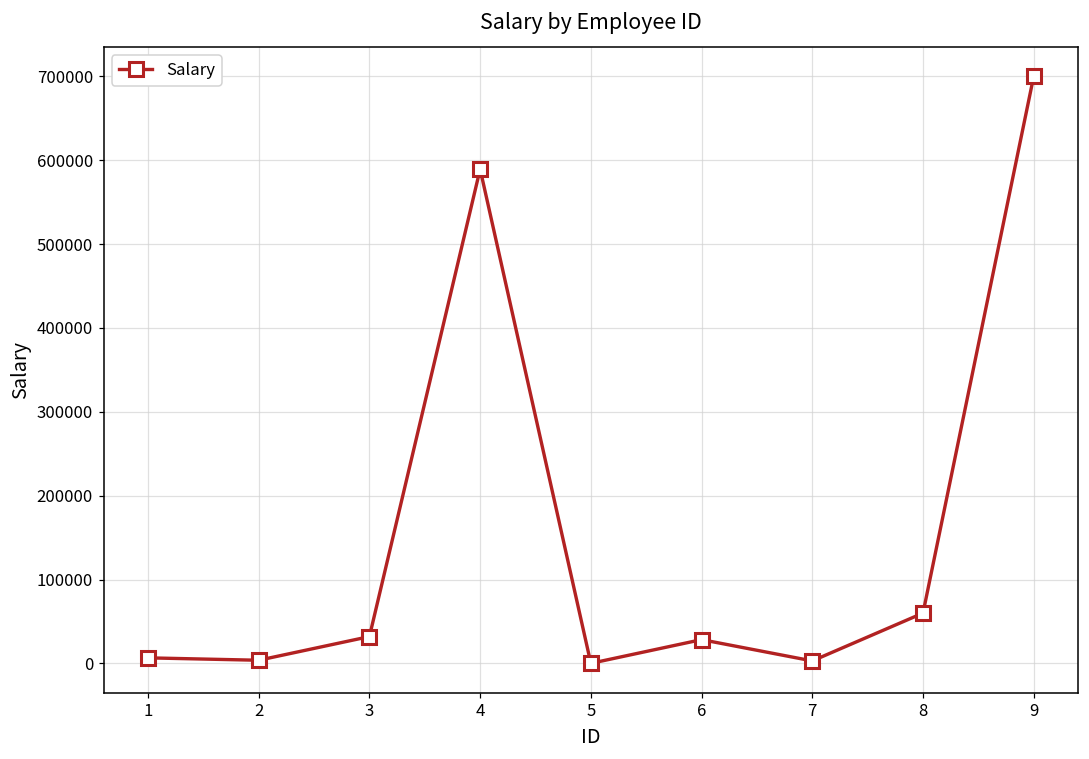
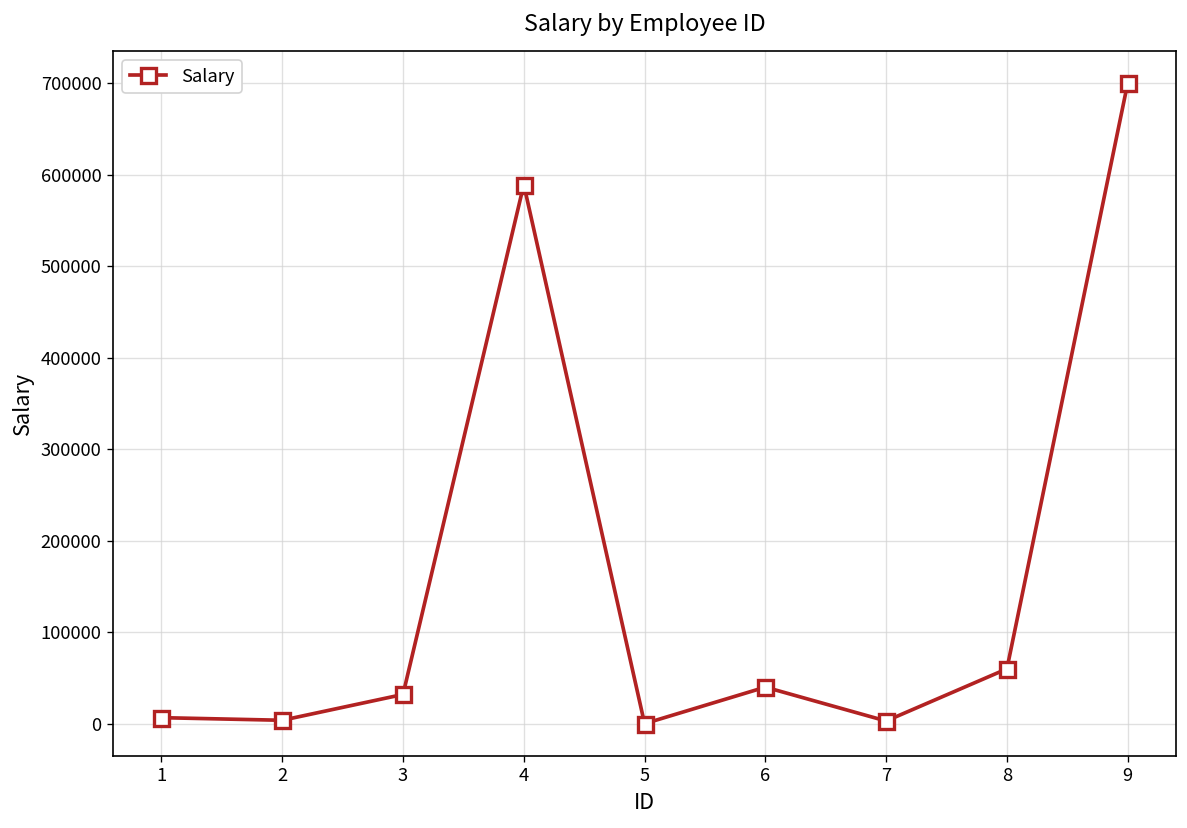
6: 30000 -> 40000
